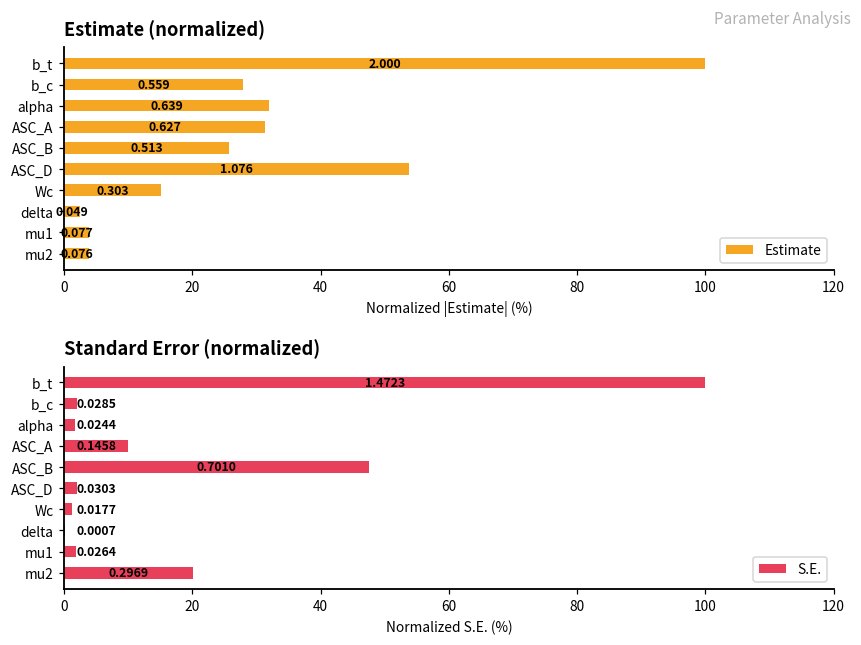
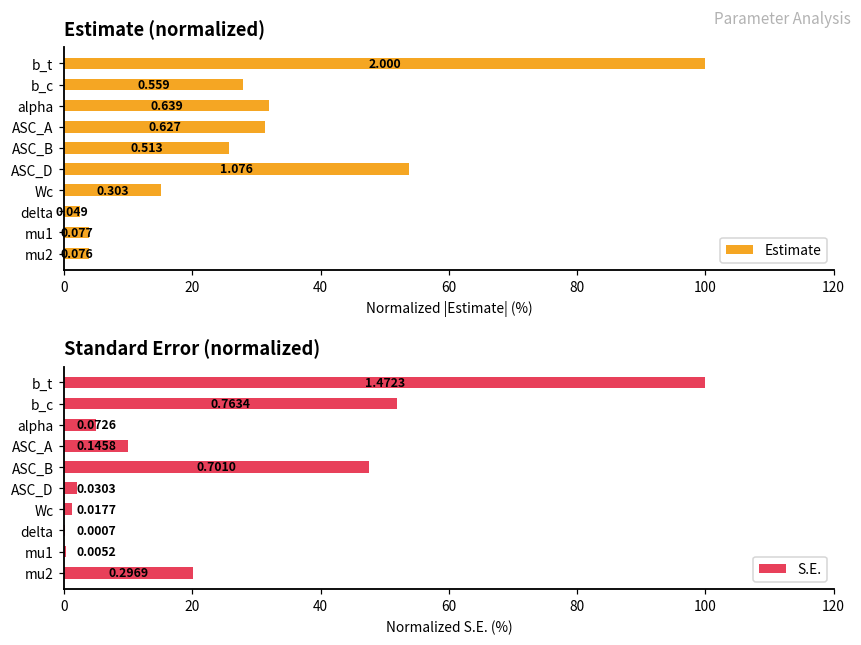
Standard Error (normalized), b_c: 0.0285 -> 0.7634
Standard Error (normalized), alpha: 0.0244 -> 0.0726
Standard Error (normalized), mu1: 0.0264 -> 0.0052
